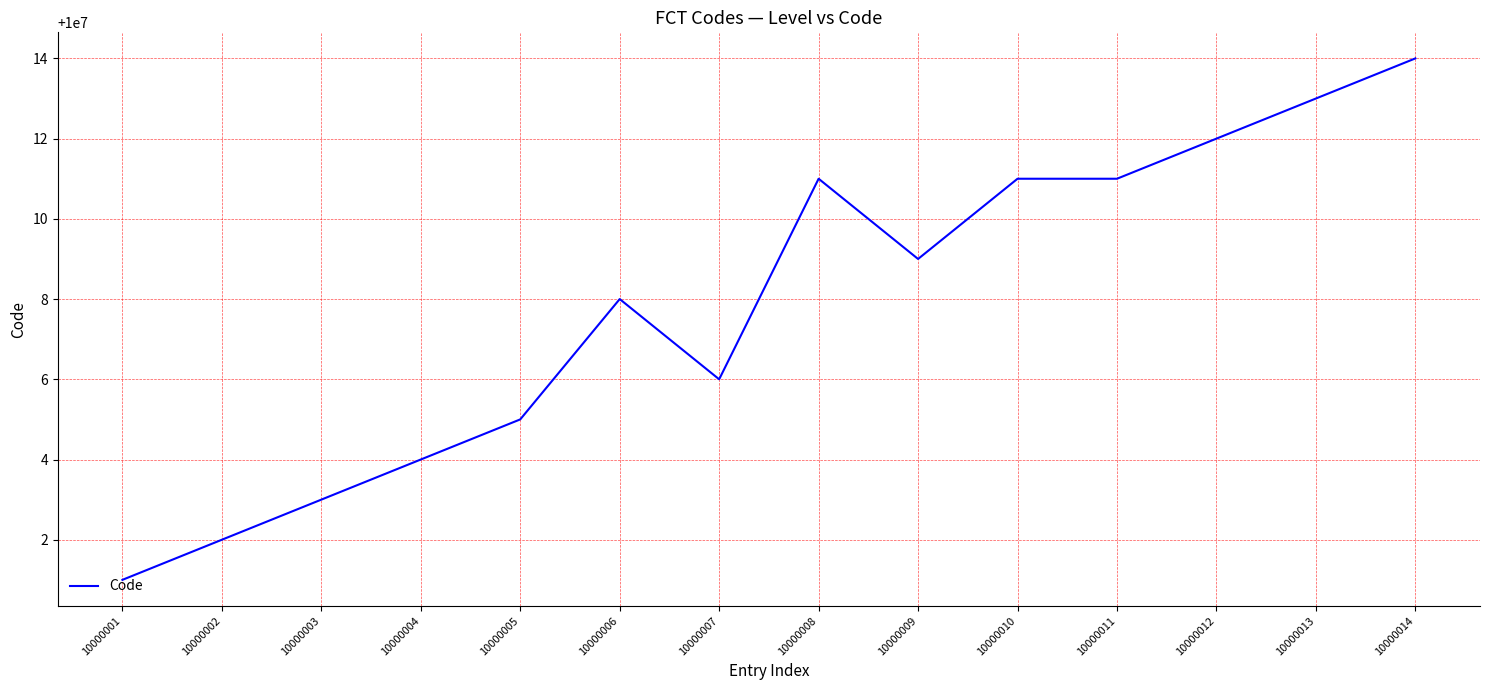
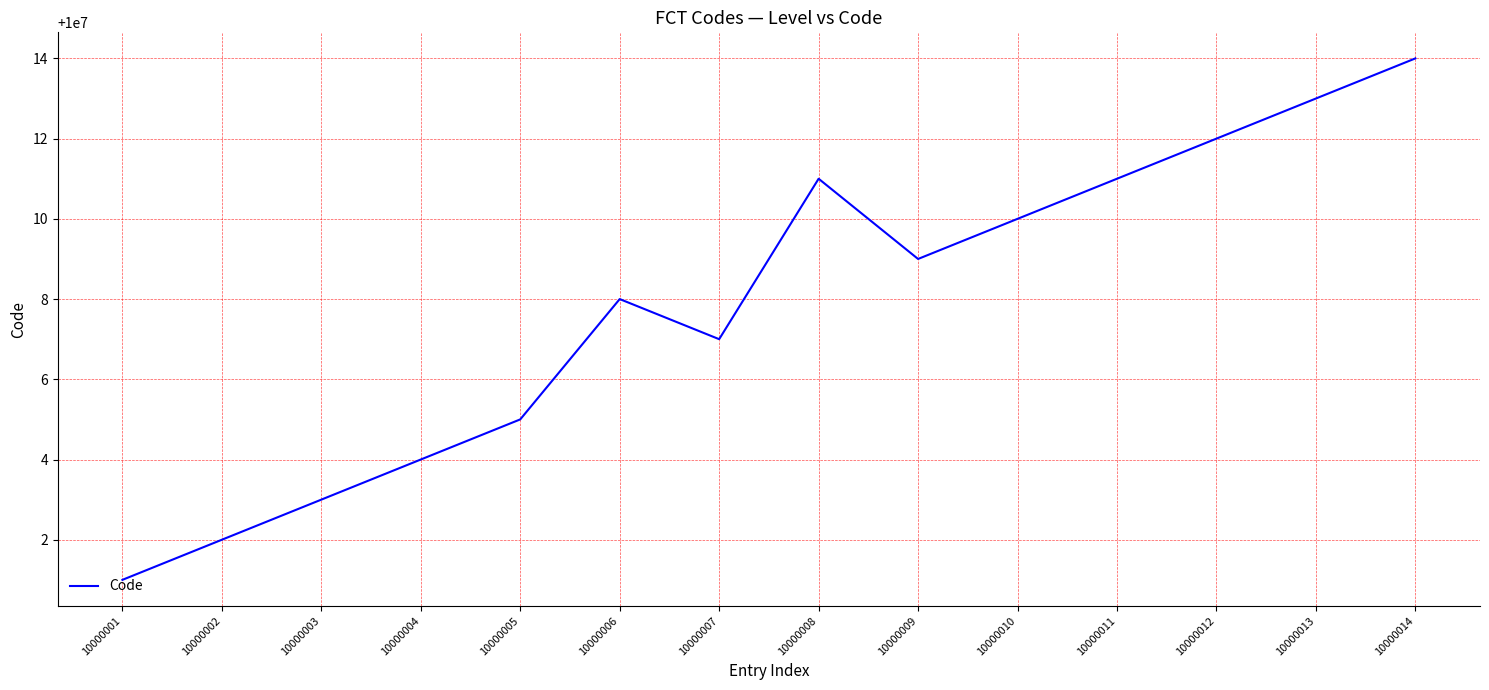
10000007: 10000006 -> 10000007
10000010: 10000011 -> 10000010
